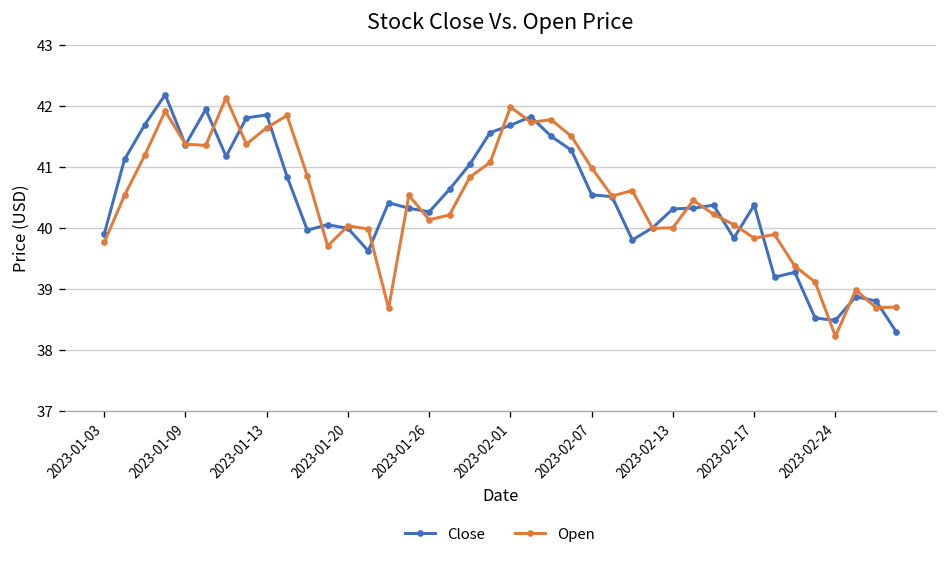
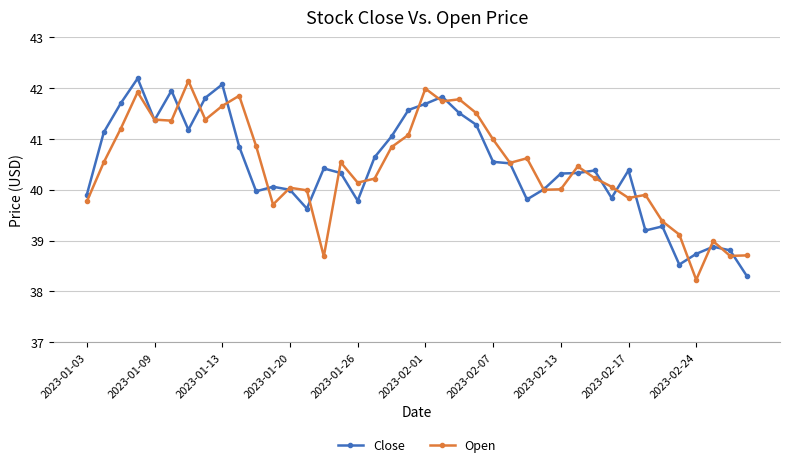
Close, 2023-01-13: 41.9 -> 42.1
Close, 2023-01-26: 40.3 -> 39.8
Close, 2023-02-24: 38.5 -> 38.7
